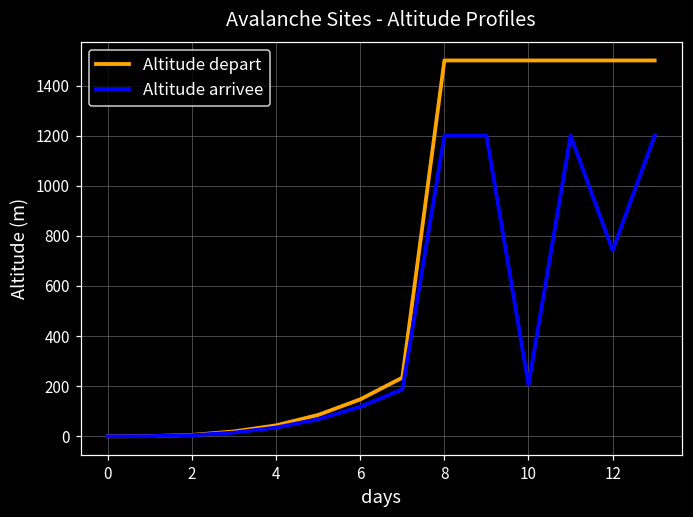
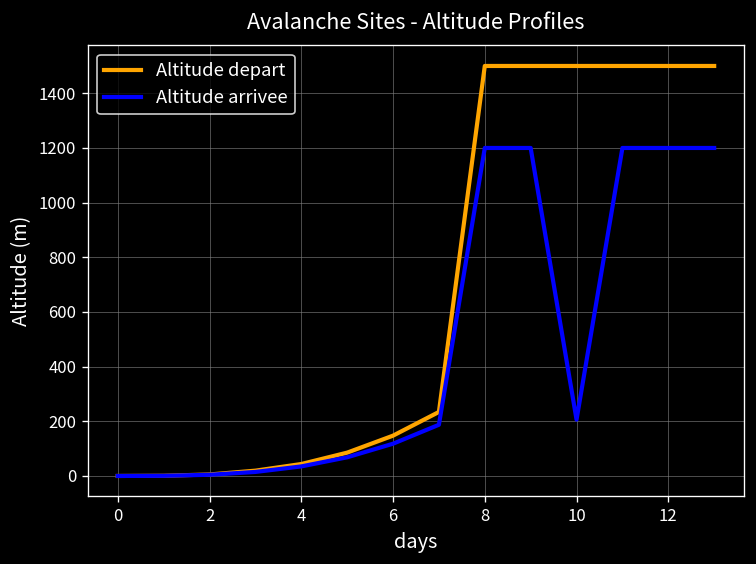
Altitude arrivee, 12: 740 -> 1200
